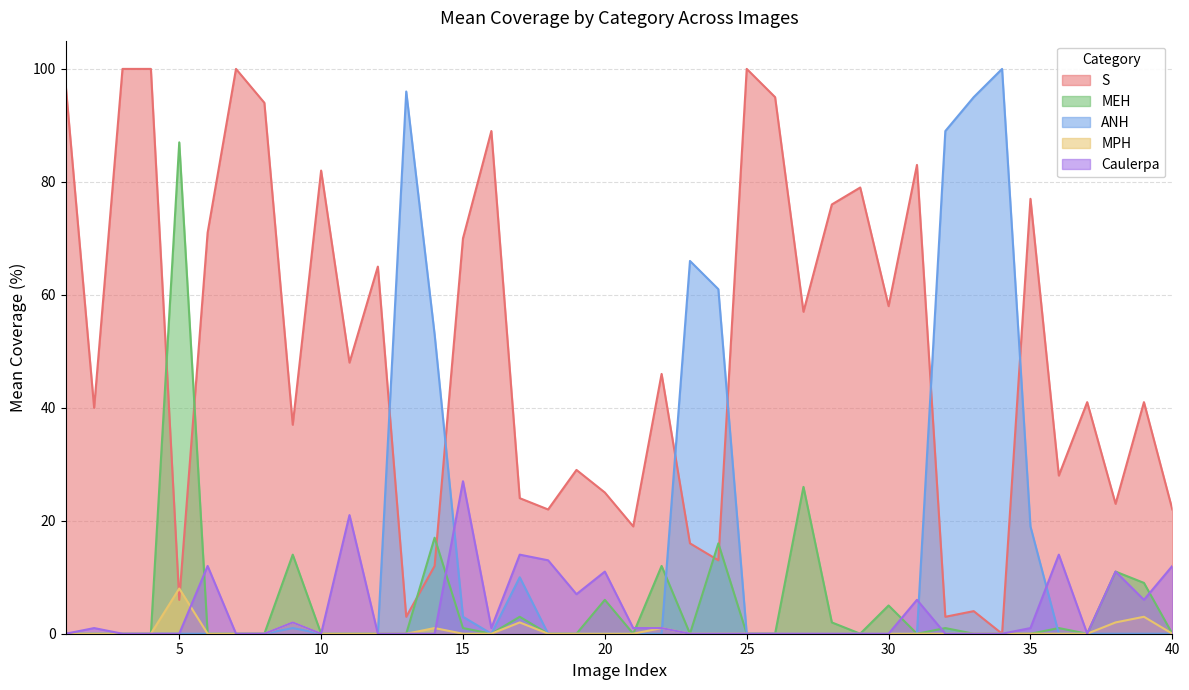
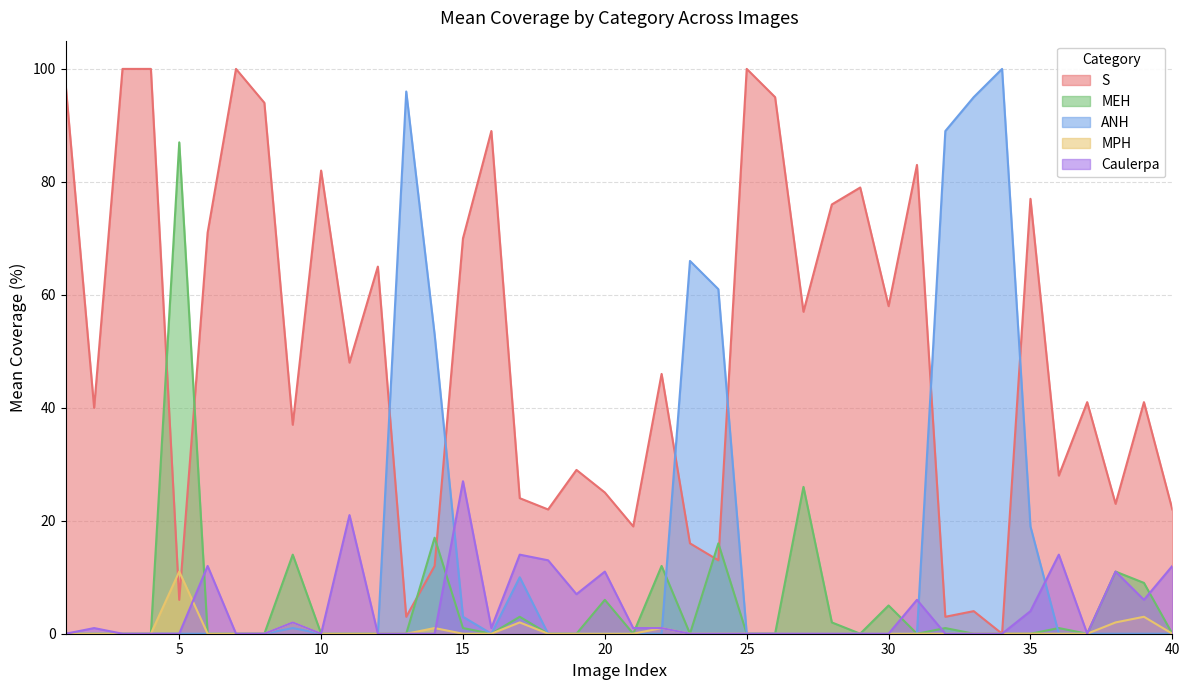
MPH, 5: 8 -> 11
Caulerpa, 35: 1 -> 4
